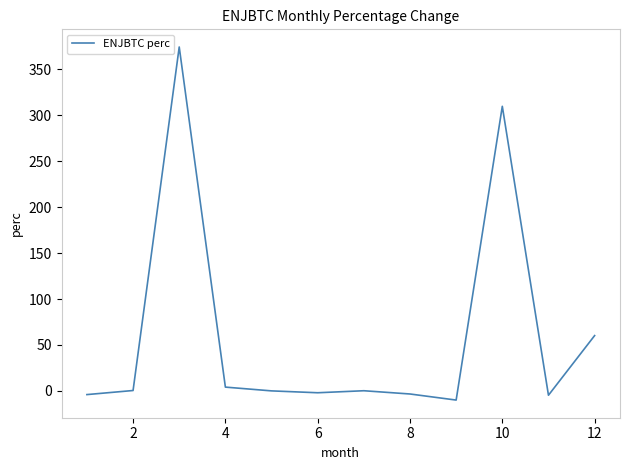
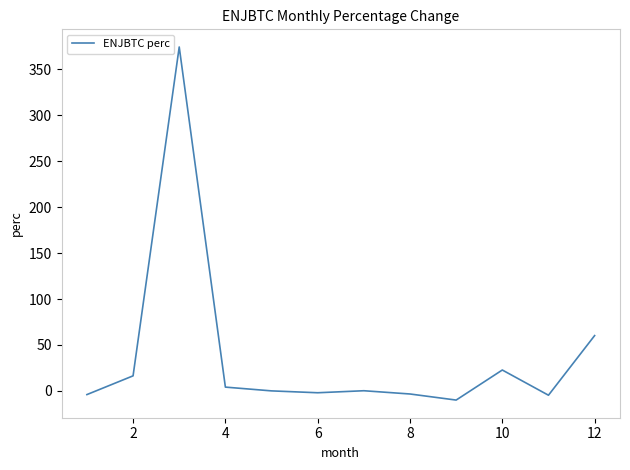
2: 0 -> 20
10: 310 -> 20
